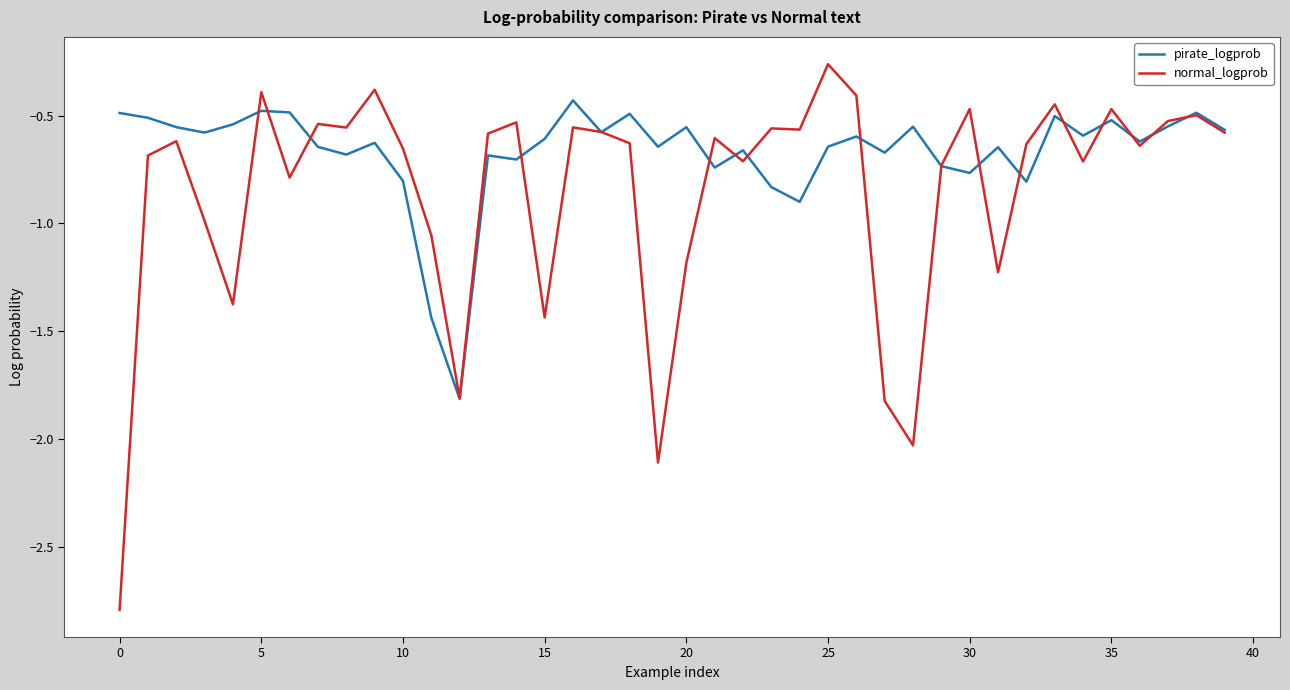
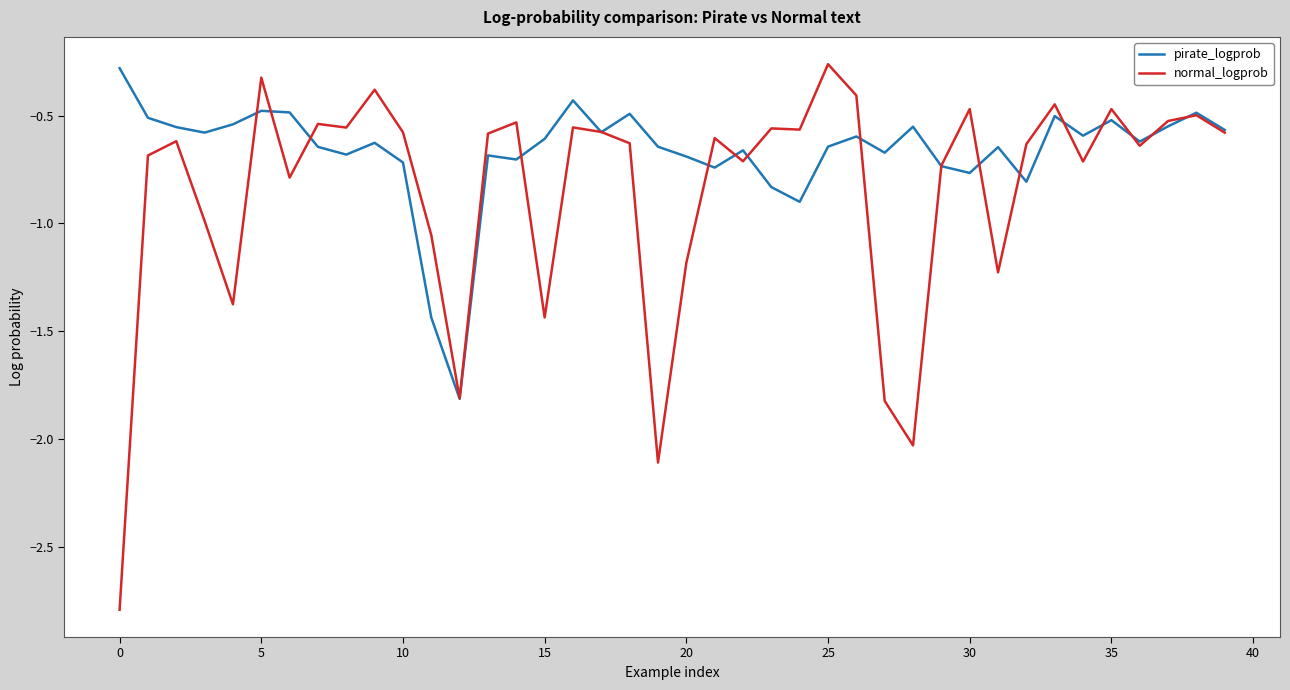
pirate_logprob, 0: -0.49 -> -0.28
normal_logprob, 5: -0.39 -> -0.32
pirate_logprob, 10: -0.80 -> -0.72
normal_logprob, 10: -0.65 -> -0.58
pirate_logprob, 20: -0.55 -> -0.69
